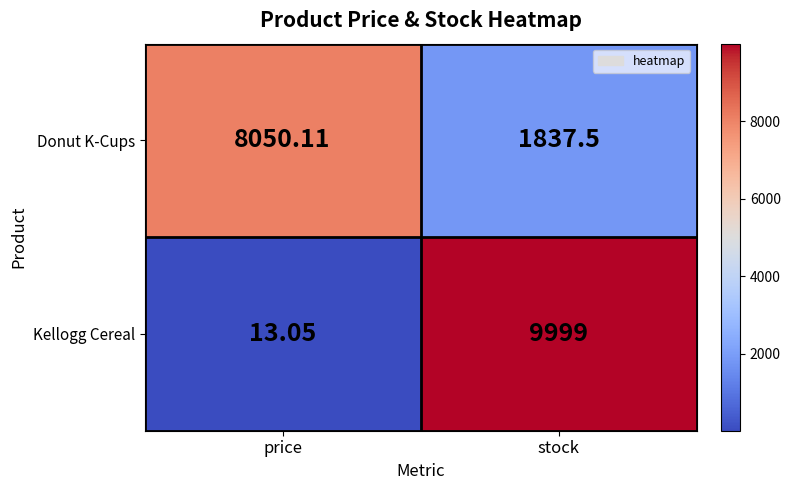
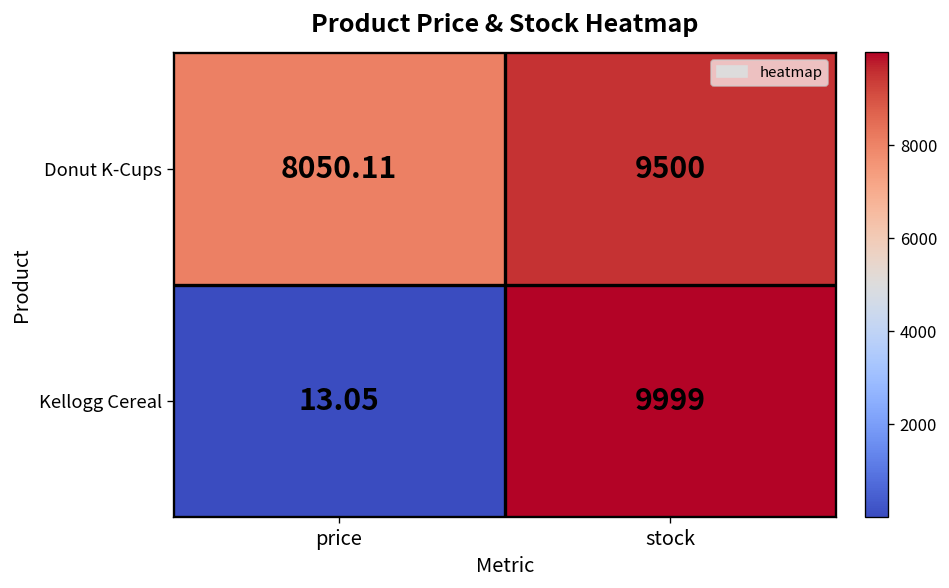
Donut K-Cups, stock: 1837.5 -> 9500
